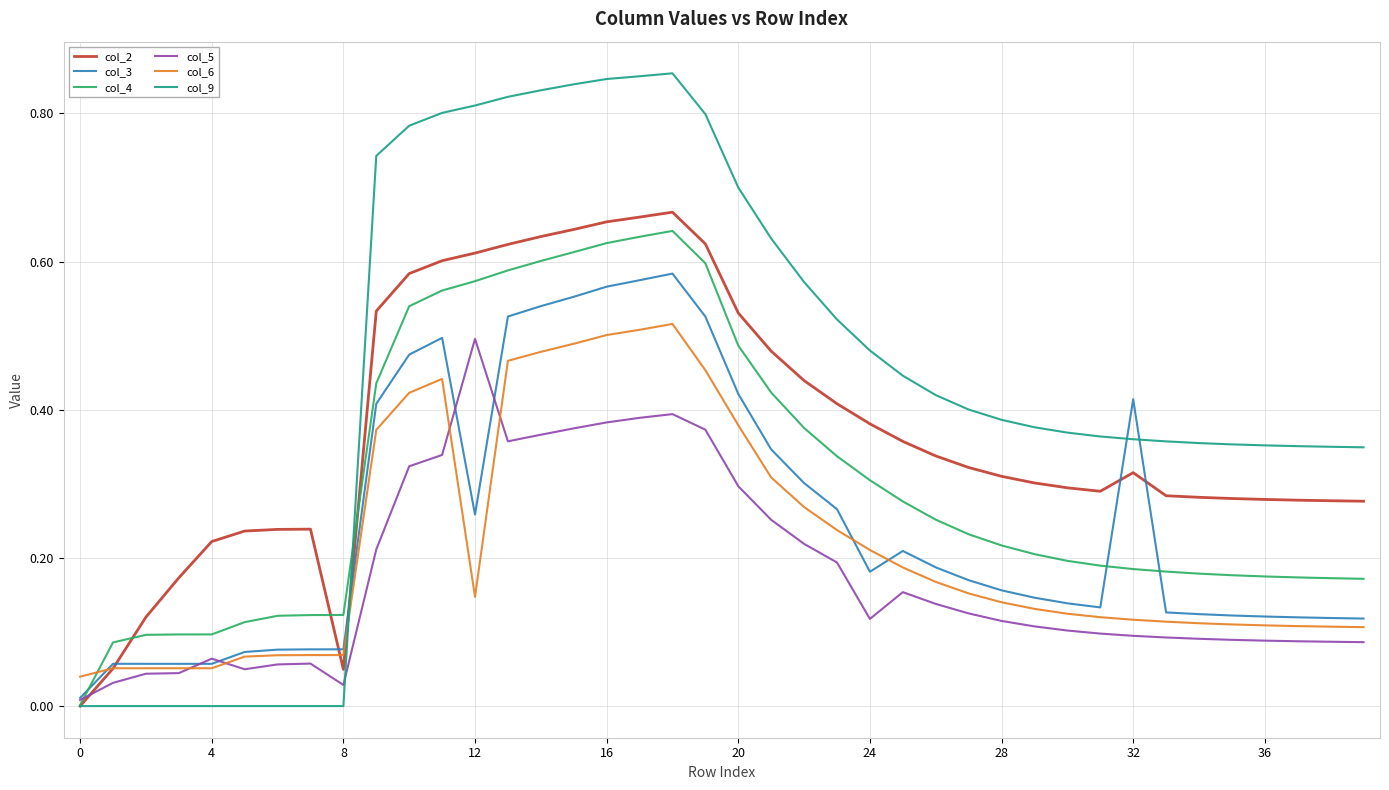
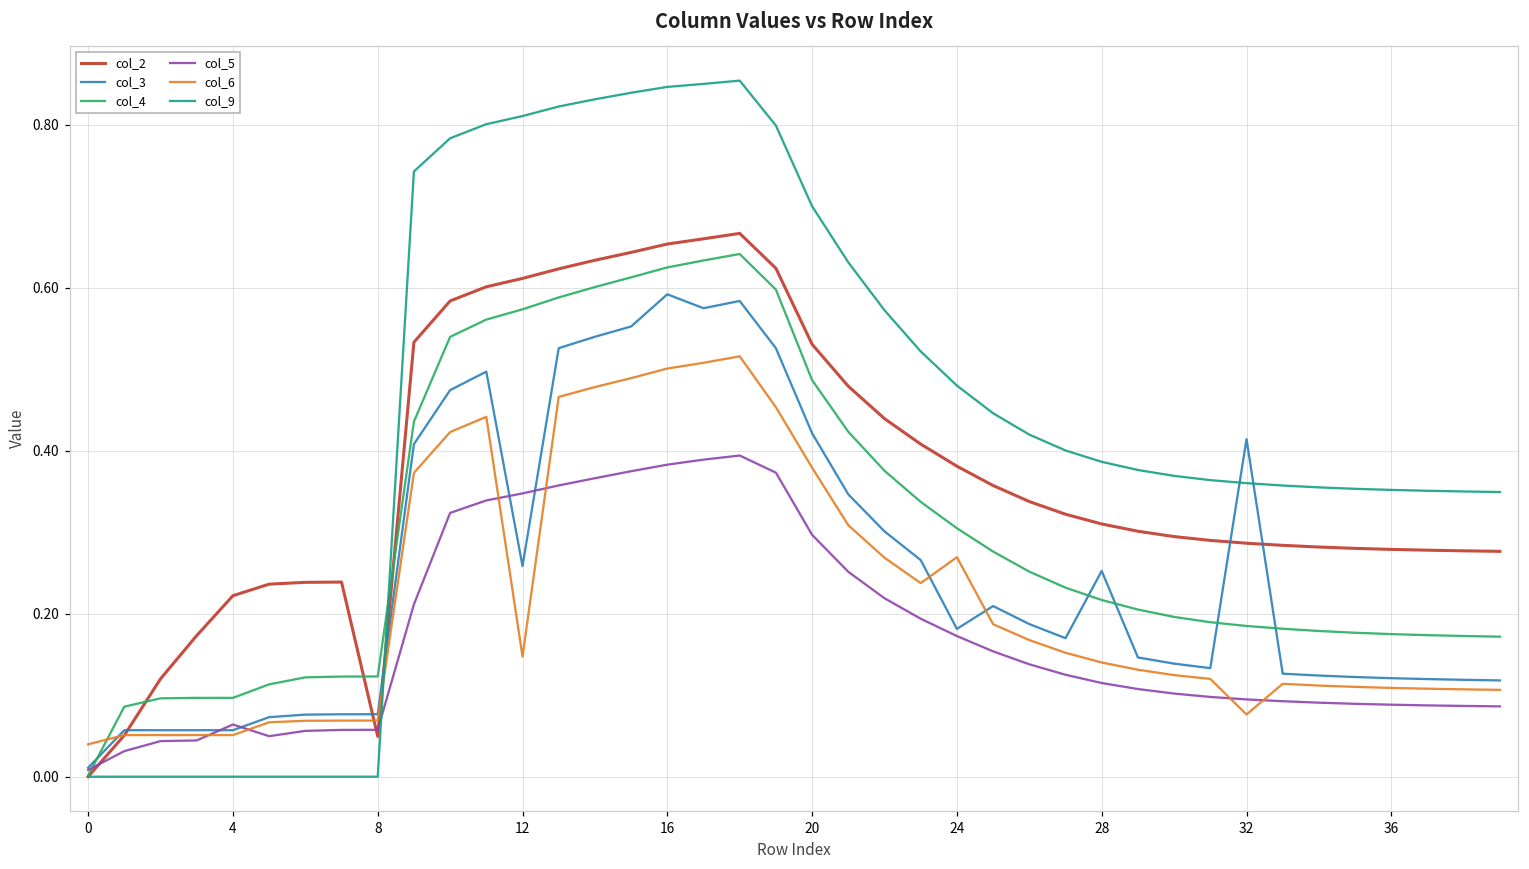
col_5, 8: 0.03 -> 0.06
col_5, 12: 0.50 -> 0.35
col_3, 16: 0.57 -> 0.59
col_5, 24: 0.12 -> 0.17
col_6, 24: 0.21 -> 0.27
col_3, 28: 0.16 -> 0.25
col_2, 32: 0.32 -> 0.29
col_6, 32: 0.12 -> 0.08
